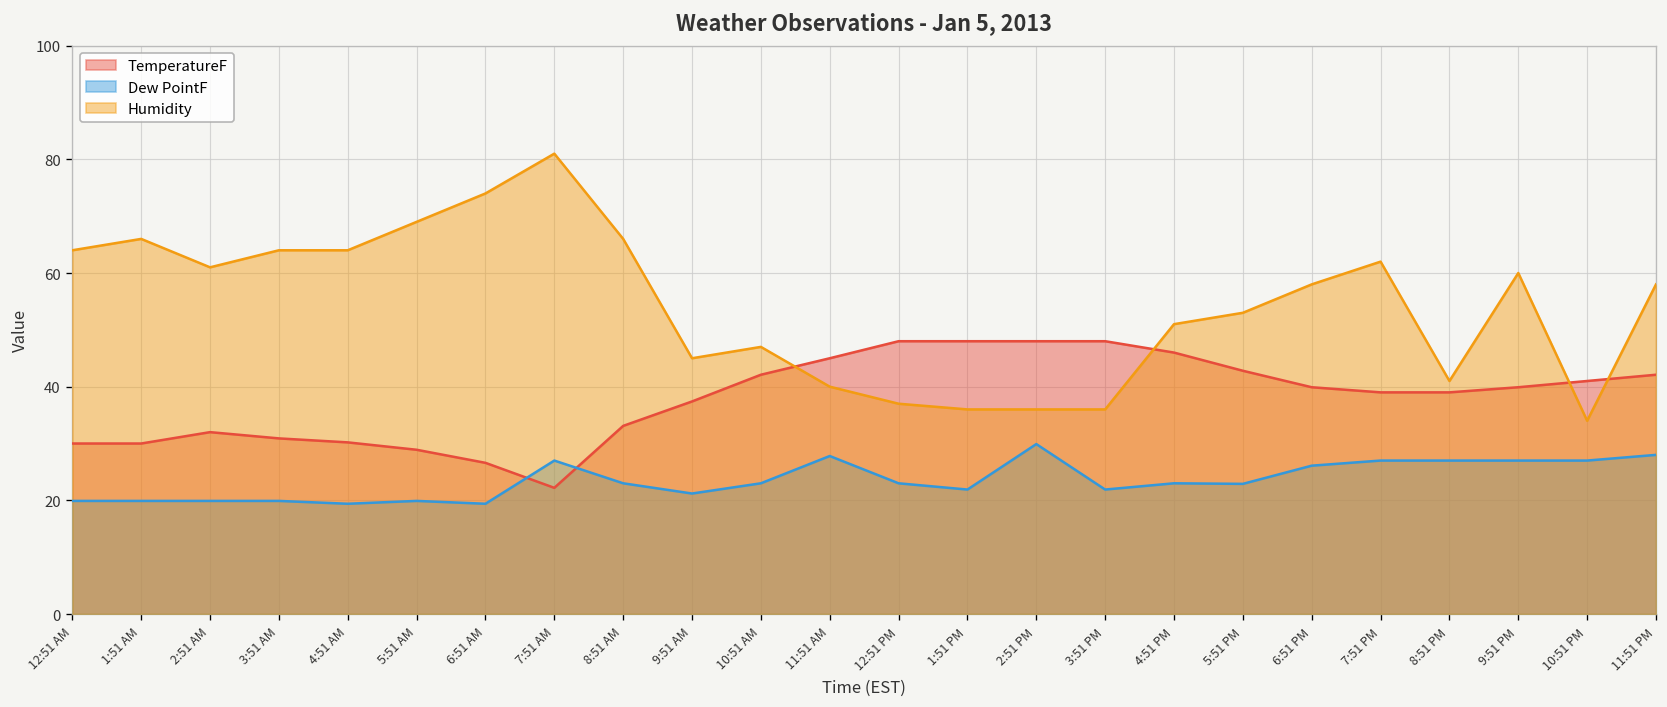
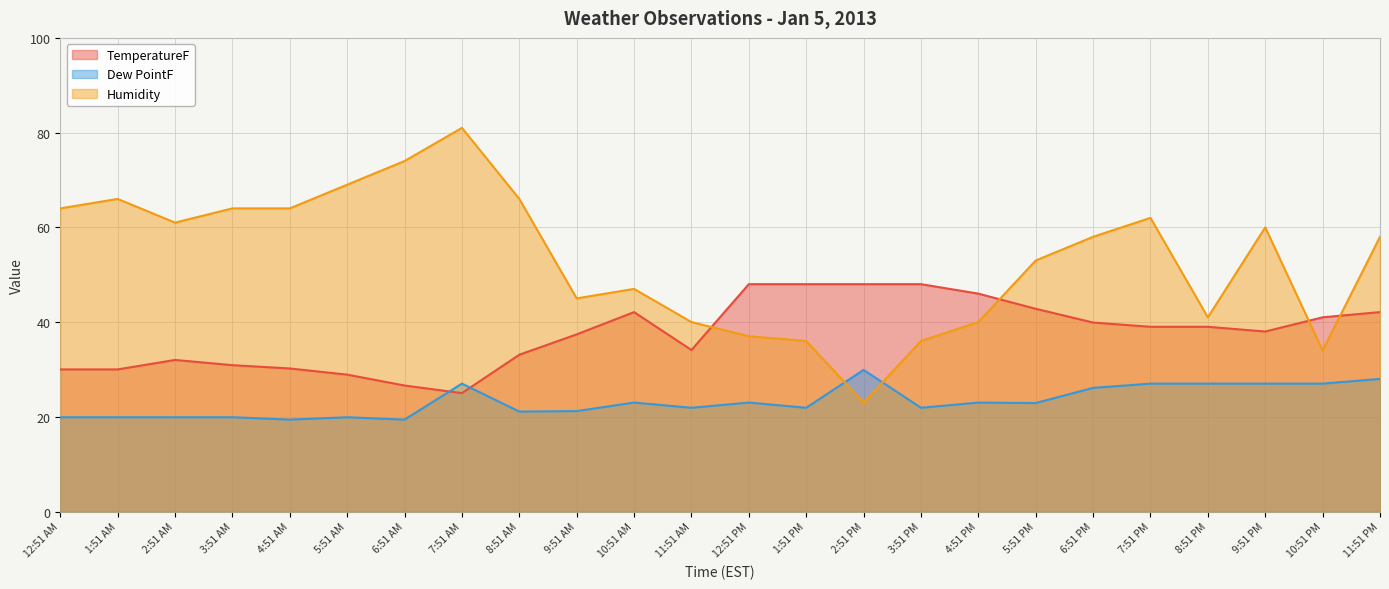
TemperatureF, 7:51 AM: 22 -> 25
Dew PointF, 8:51 AM: 23 -> 21
TemperatureF, 11:51 AM: 45 -> 34
Dew PointF, 11:51 AM: 28 -> 22
Humidity, 2:51 PM: 36 -> 23
Humidity, 4:51 PM: 51 -> 40
TemperatureF, 9:51 PM: 40 -> 38
